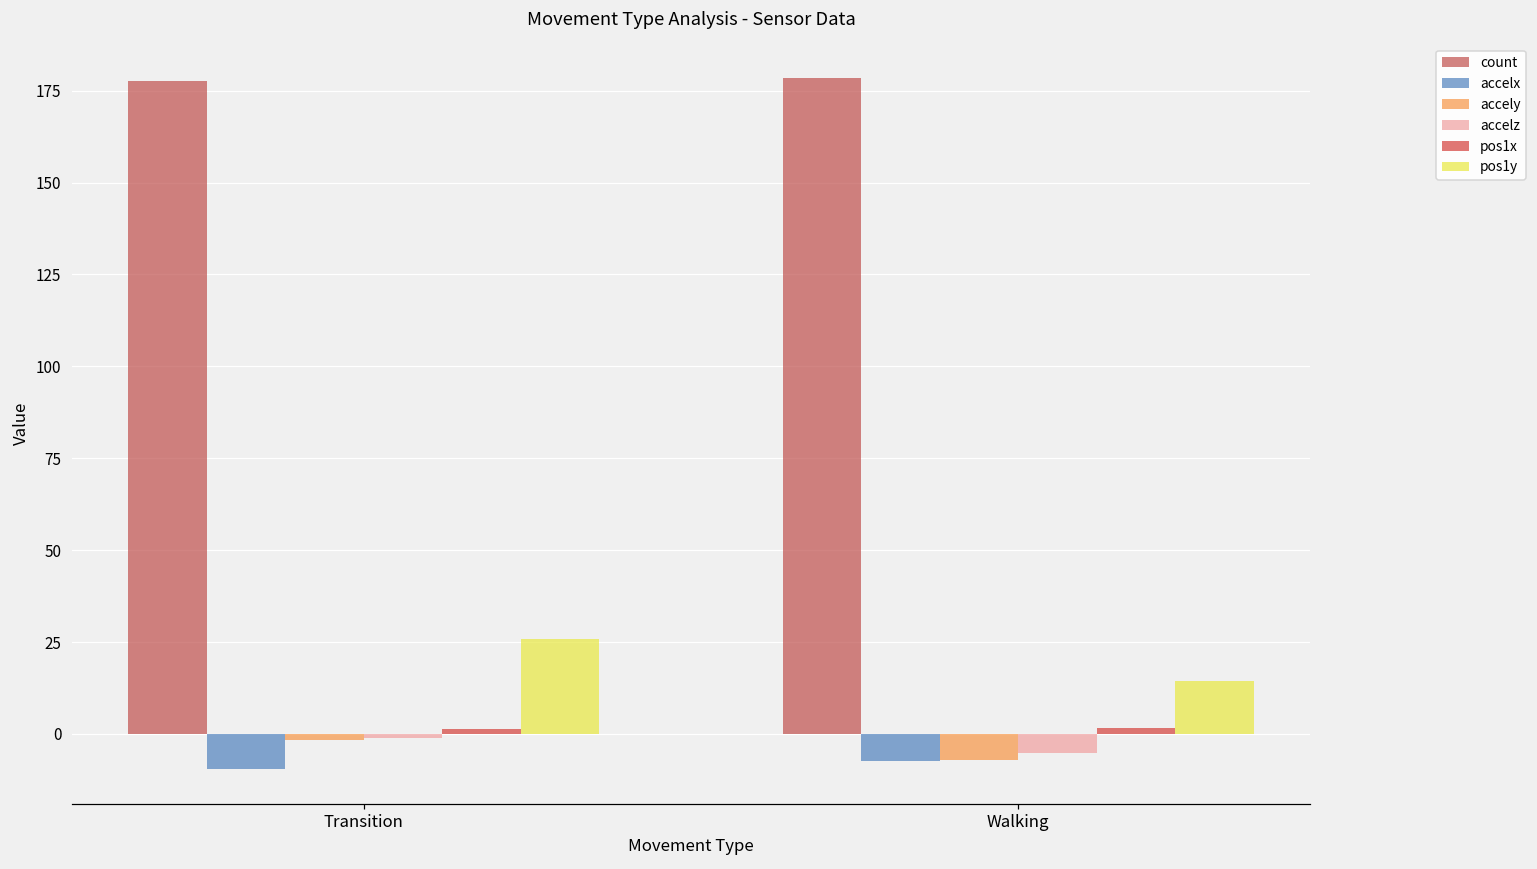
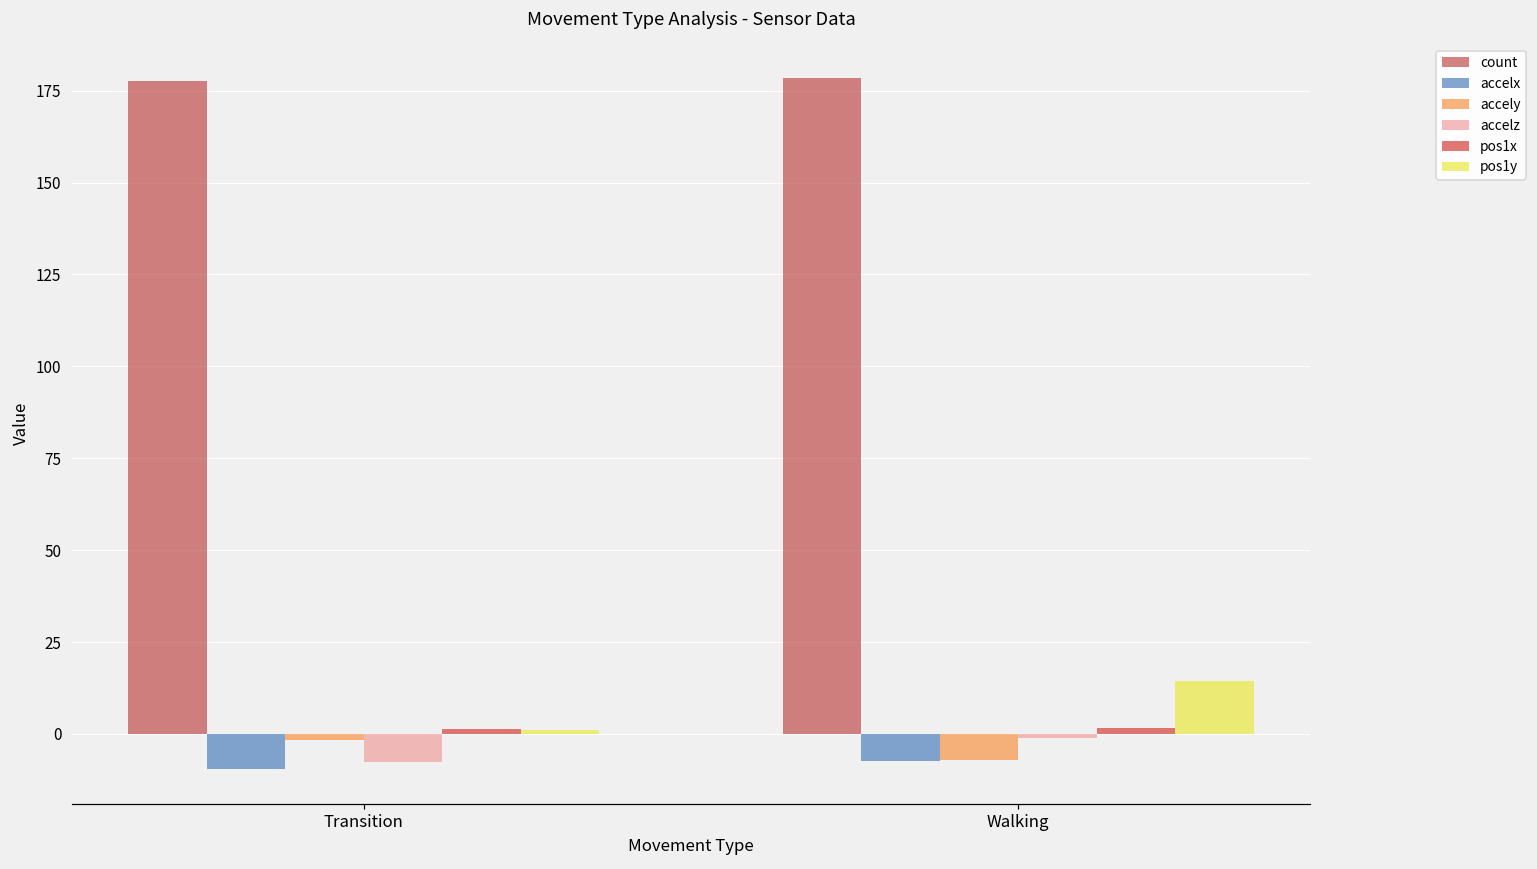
accelz, Transition: -1 -> -8
pos1y, Transition: 26 -> 1
accelz, Walking: -5 -> -1
